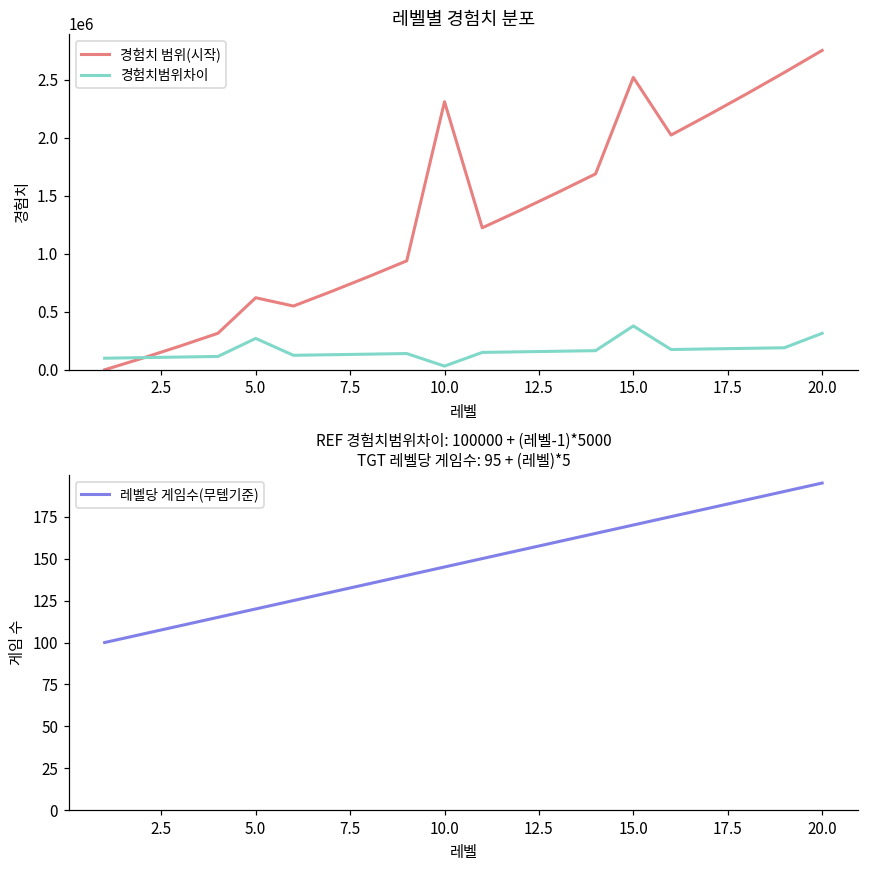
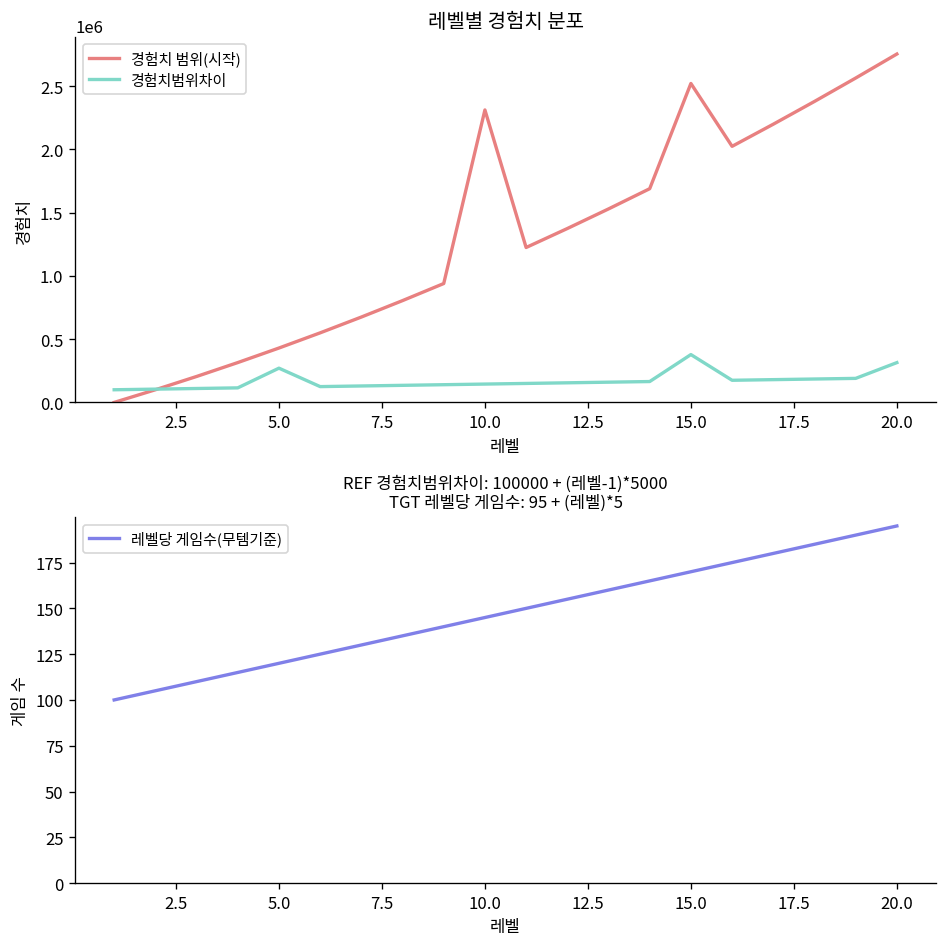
레벨별 경험치 분포, 경험치 범위(시작), 5.0: 620000 -> 430000
레벨별 경험치 분포, 경험치범위차이, 10.0: 30000 -> 150000
